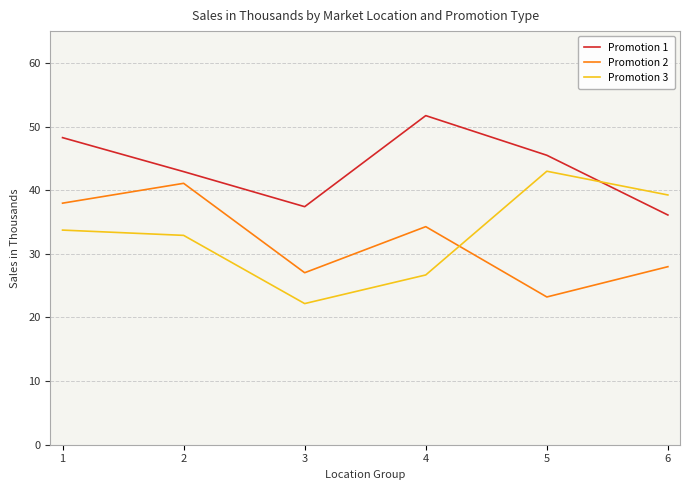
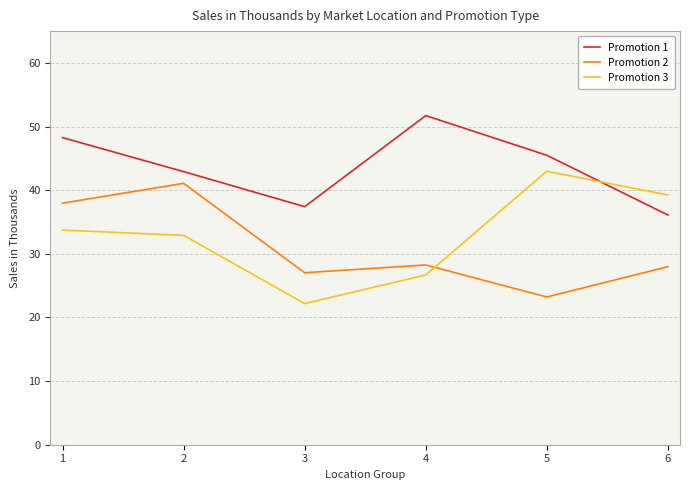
Promotion 2, 4: 34 -> 28
